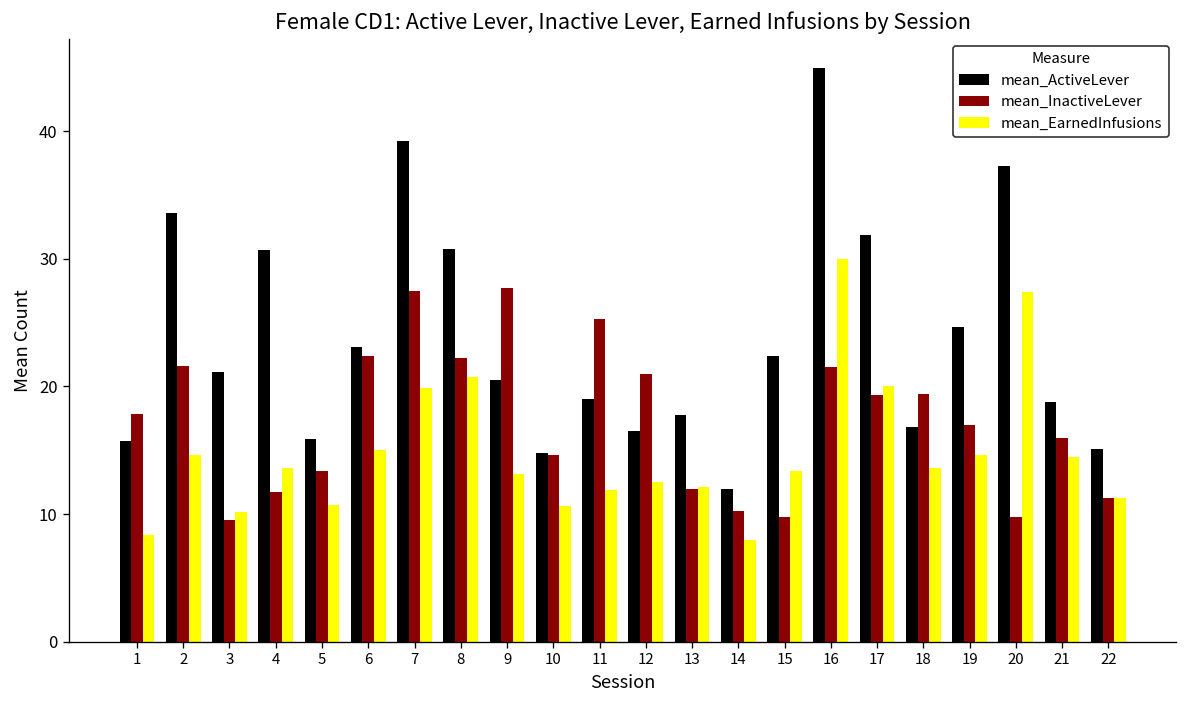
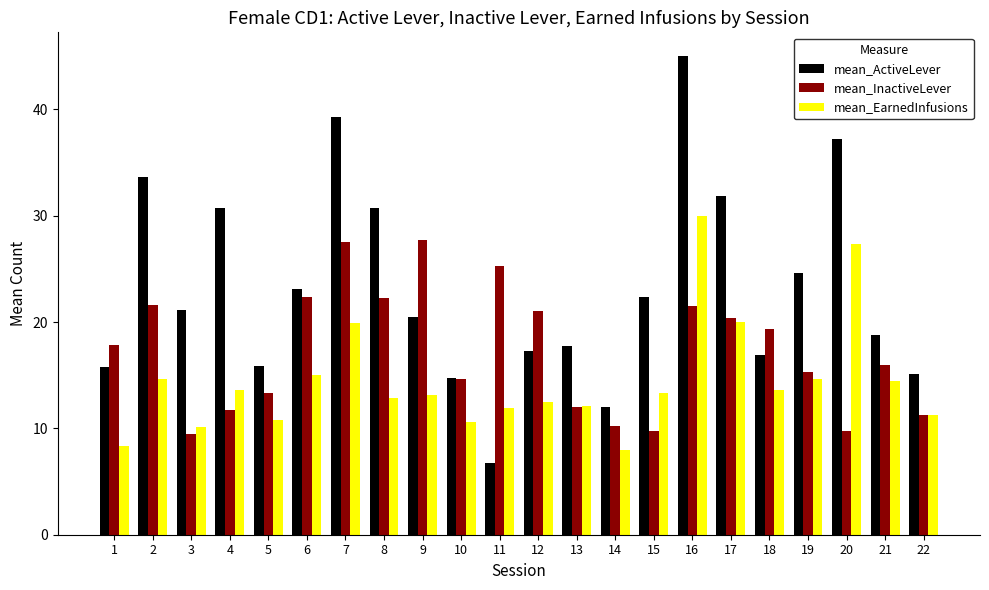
mean_EarnedInfusions, 8: 20.8 -> 12.9
mean_ActiveLever, 11: 19.0 -> 6.7
mean_ActiveLever, 12: 16.5 -> 17.3
mean_InactiveLever, 17: 19.4 -> 20.4
mean_InactiveLever, 19: 17.0 -> 15.3
